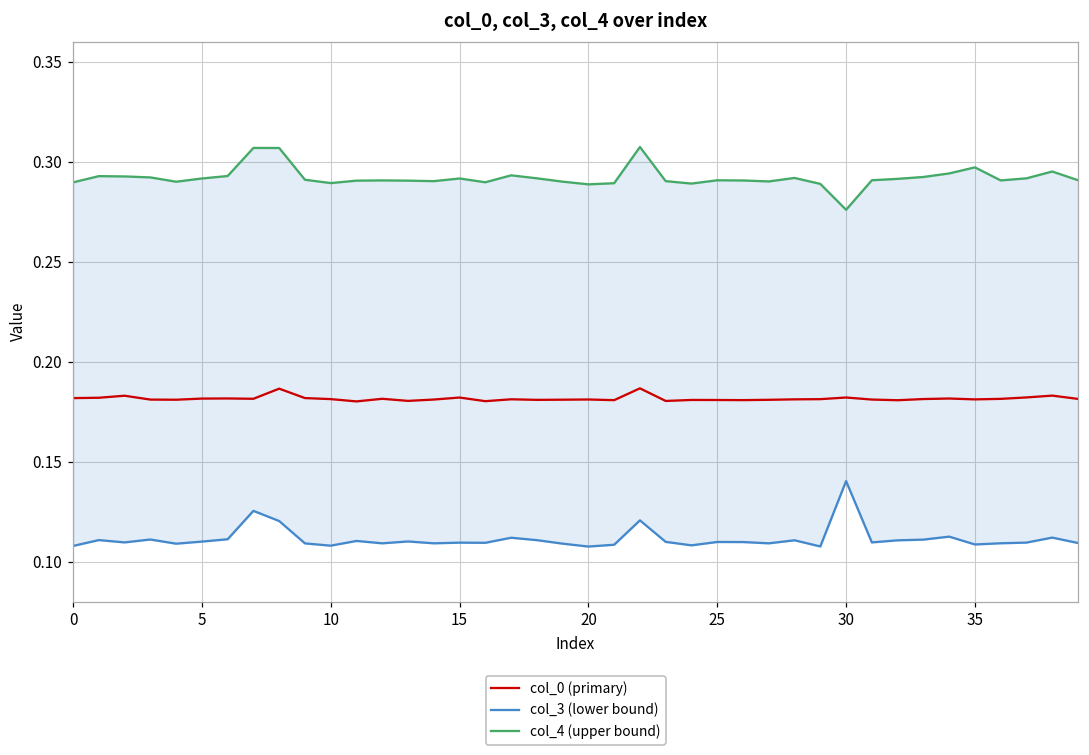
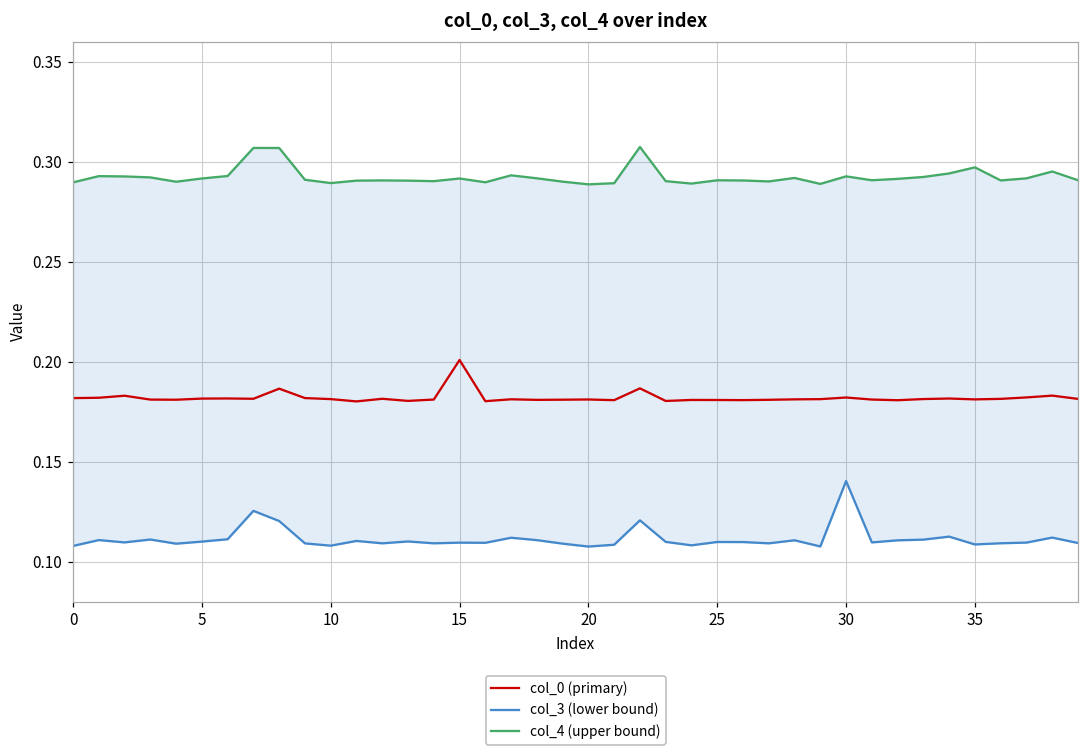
col_0 (primary), 15: 0.182 -> 0.201
col_4 (upper bound), 30: 0.276 -> 0.293
